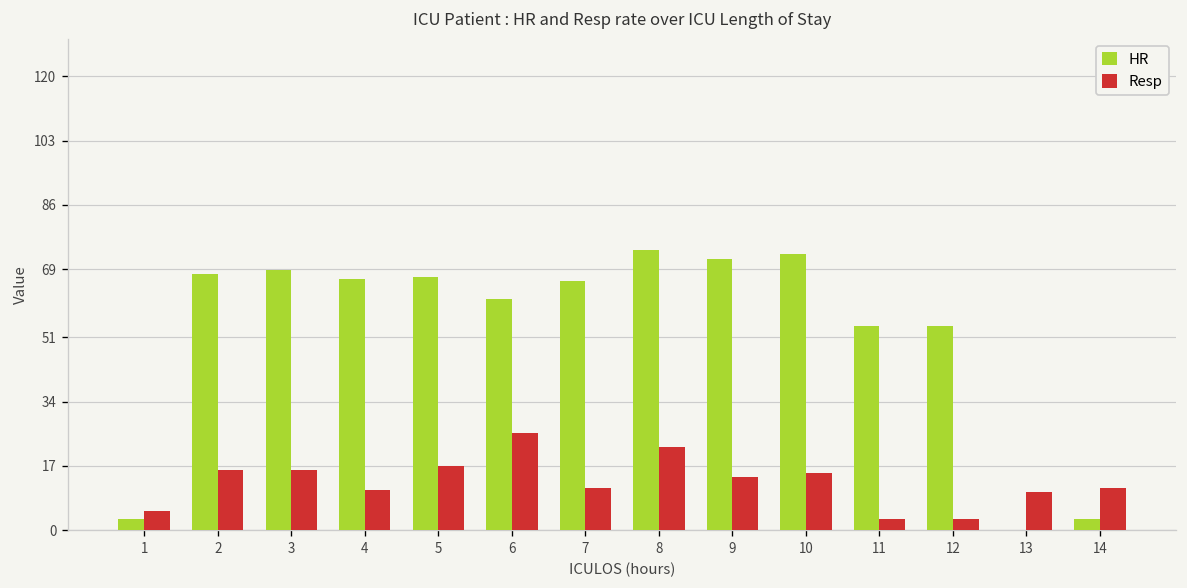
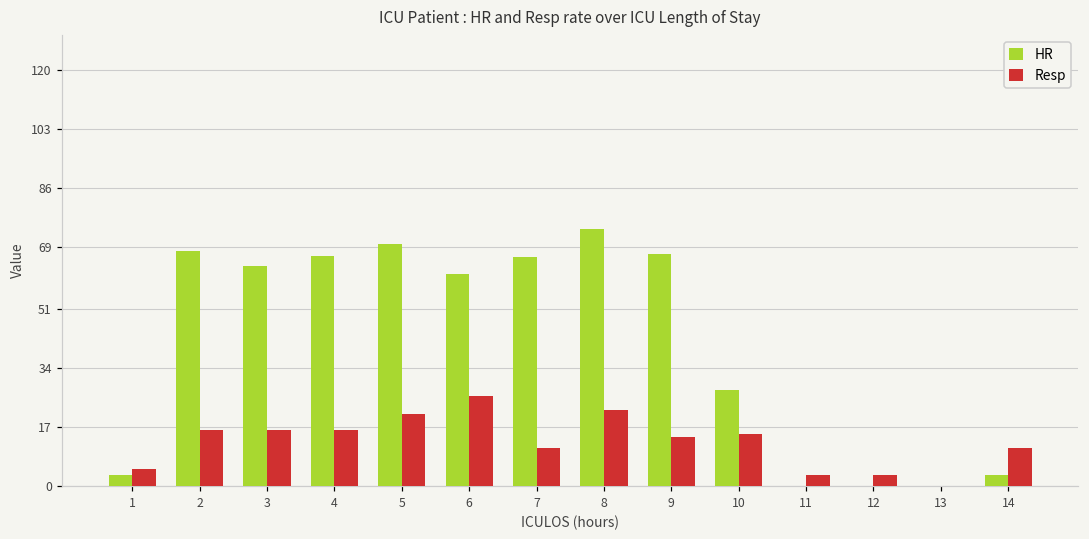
HR, 3: 69 -> 64
Resp, 4: 11 -> 16
HR, 5: 67 -> 70
Resp, 5: 17 -> 21
HR, 9: 72 -> 67
HR, 10: 73 -> 28
HR, 11: 54 -> 0
HR, 12: 54 -> 0
Resp, 13: 10 -> 0
